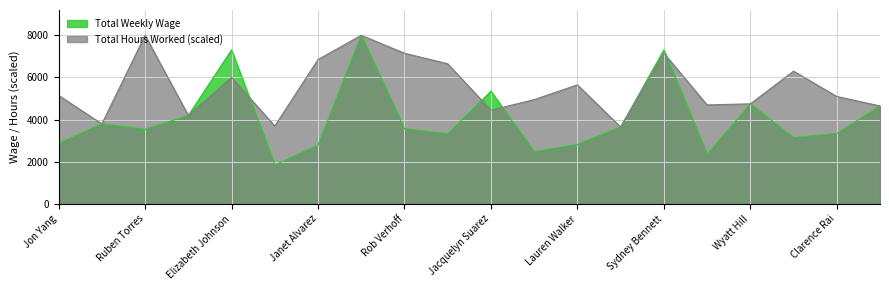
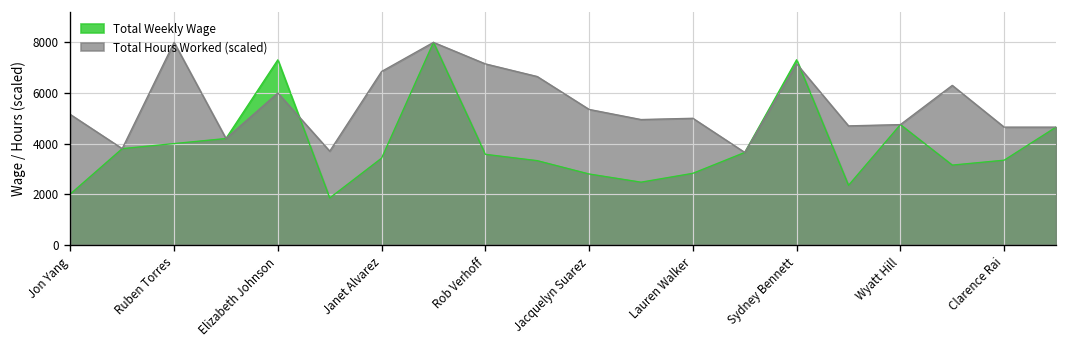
Total Weekly Wage, Jon Yang: 2900 -> 2000
Total Weekly Wage, Ruben Torres: 3500 -> 4000
Total Weekly Wage, Janet Alvarez: 2800 -> 3400
Total Weekly Wage, Jacquelyn Suarez: 5400 -> 2800
Total Hours Worked (scaled), Jacquelyn Suarez: 4500 -> 5400
Total Hours Worked (scaled), Lauren Walker: 5700 -> 5000
Total Hours Worked (scaled), Clarence Rai: 5100 -> 4700
